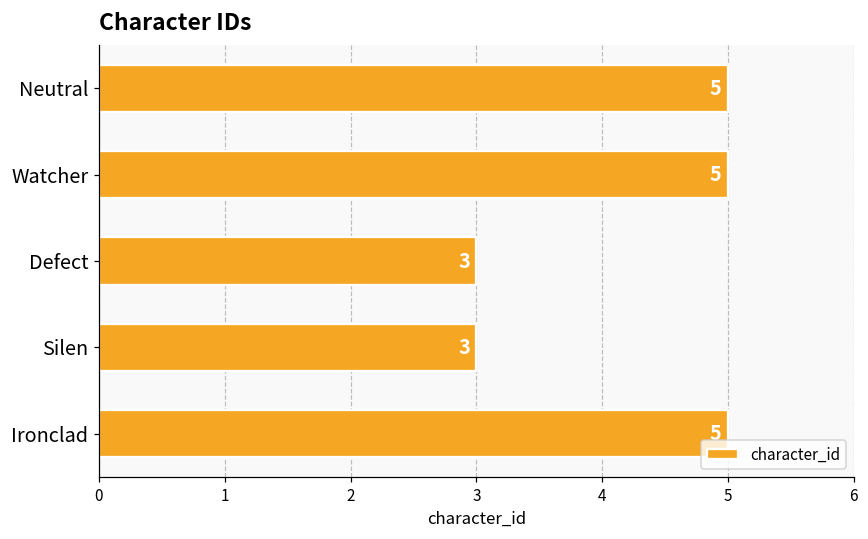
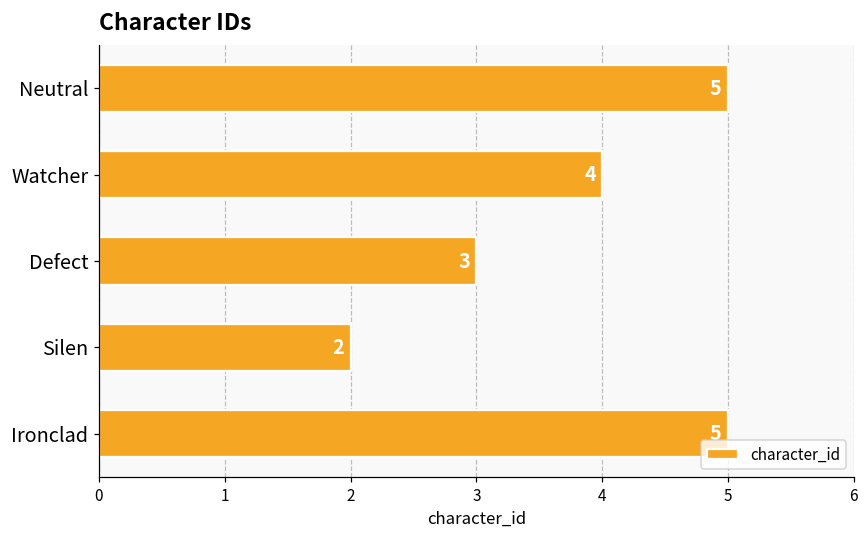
Watcher: 5 -> 4
Silen: 3 -> 2
